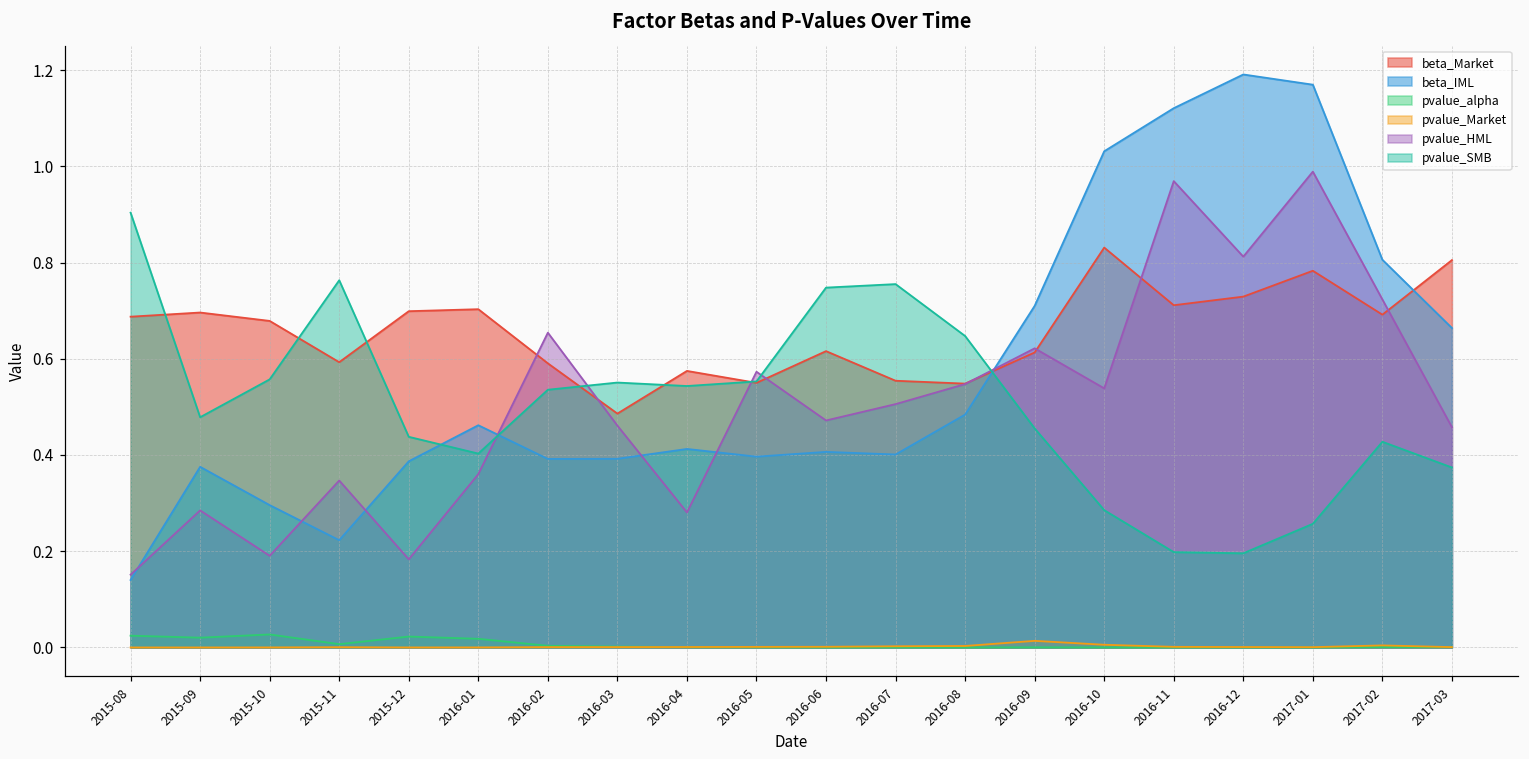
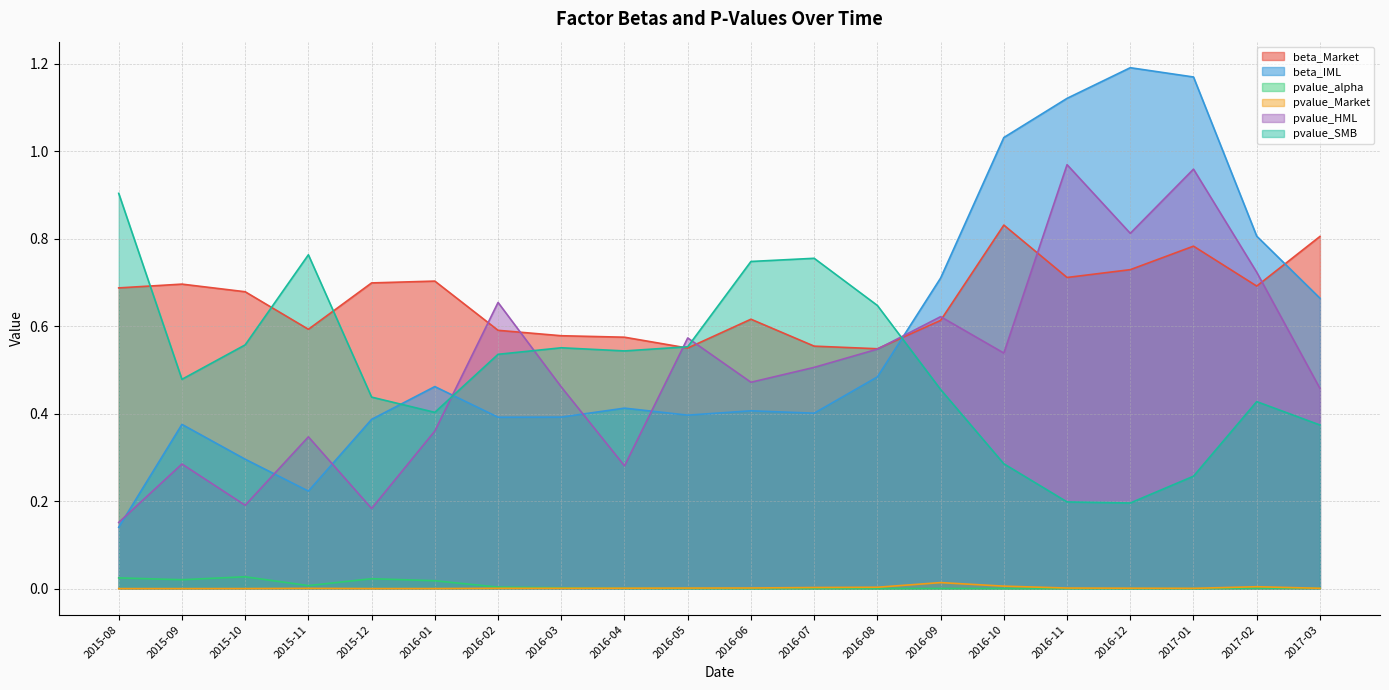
beta_Market, 2016-03: 0.49 -> 0.58
pvalue_HML, 2017-01: 0.99 -> 0.96
